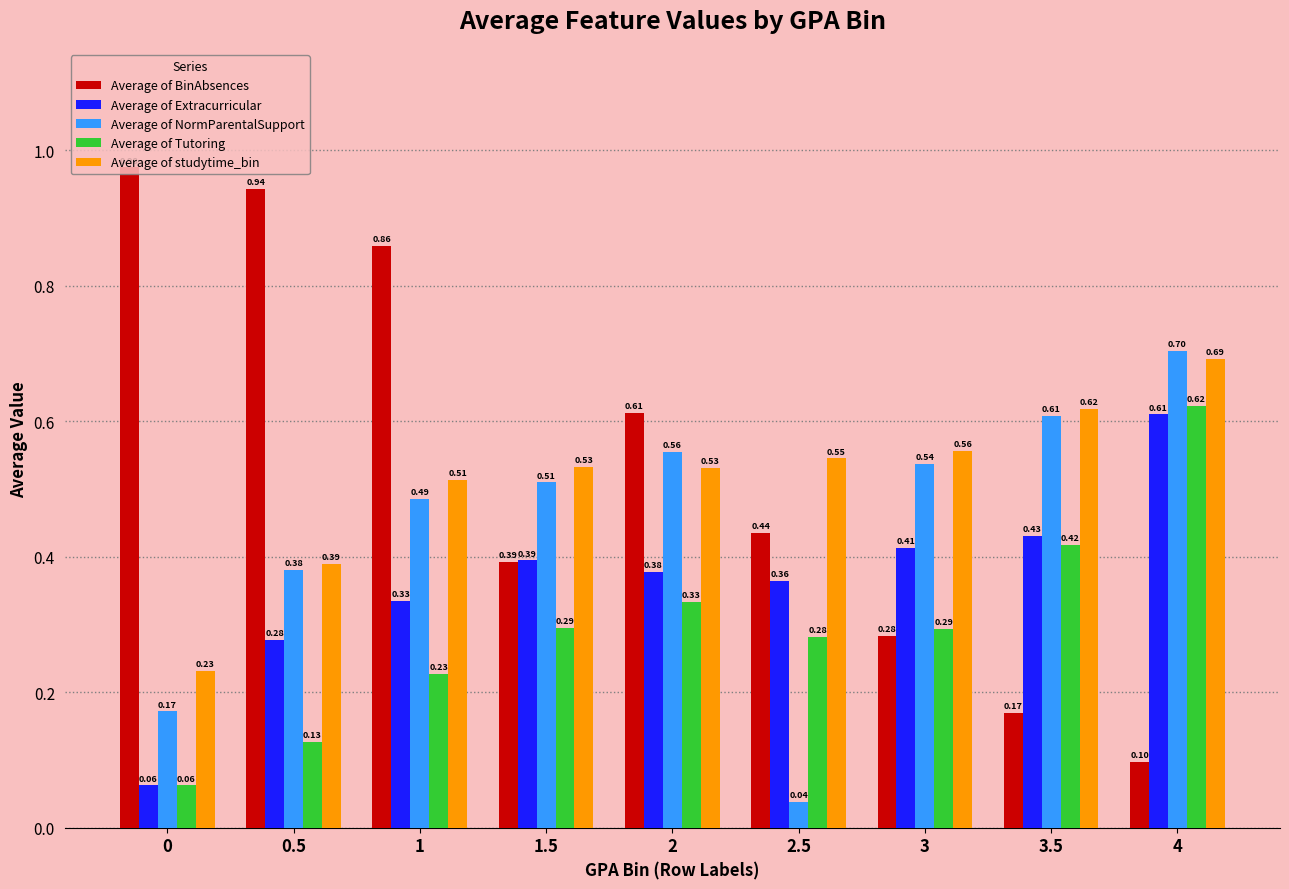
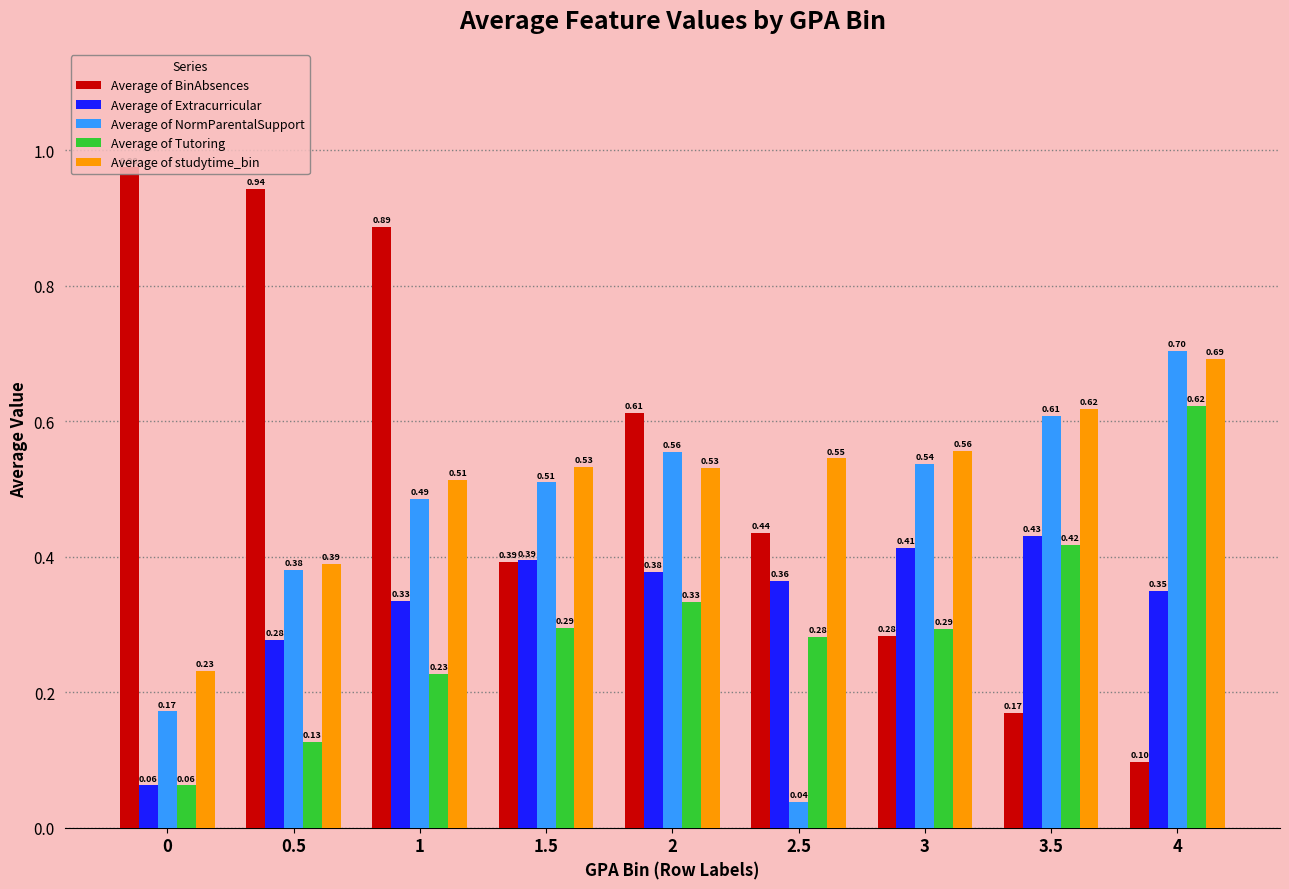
Average of BinAbsences, 1: 0.86 -> 0.89
Average of Extracurricular, 4: 0.61 -> 0.35
